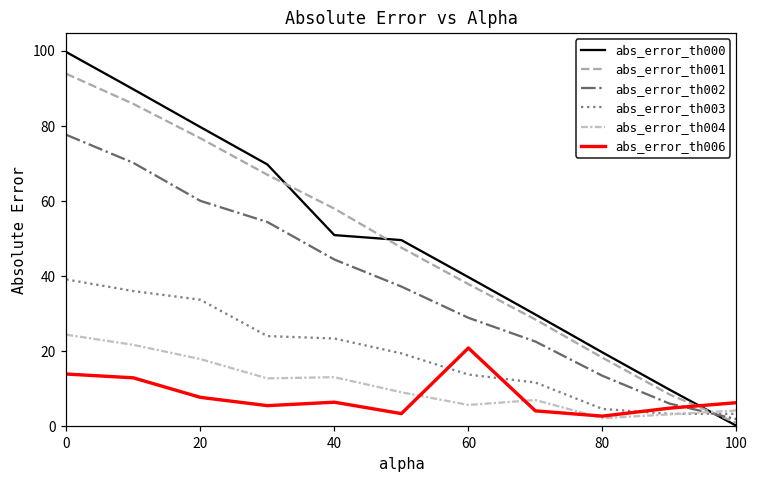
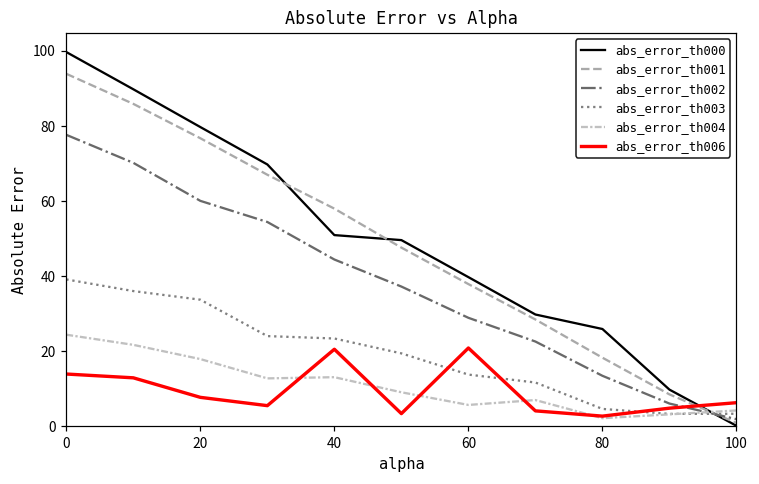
abs_error_th006, 40: 6 -> 21
abs_error_th000, 80: 20 -> 26
